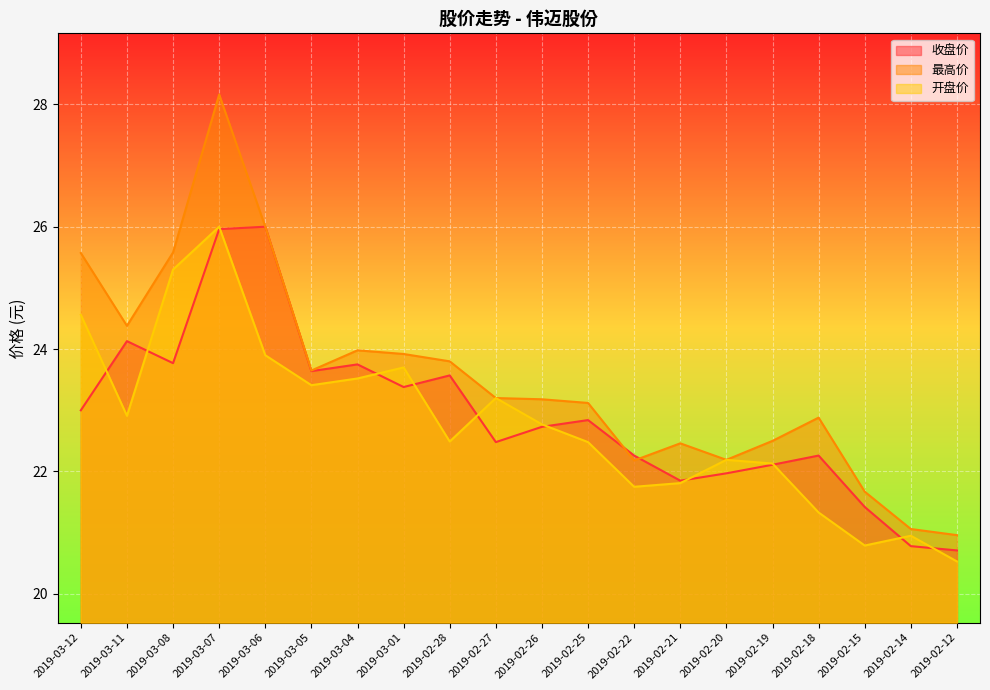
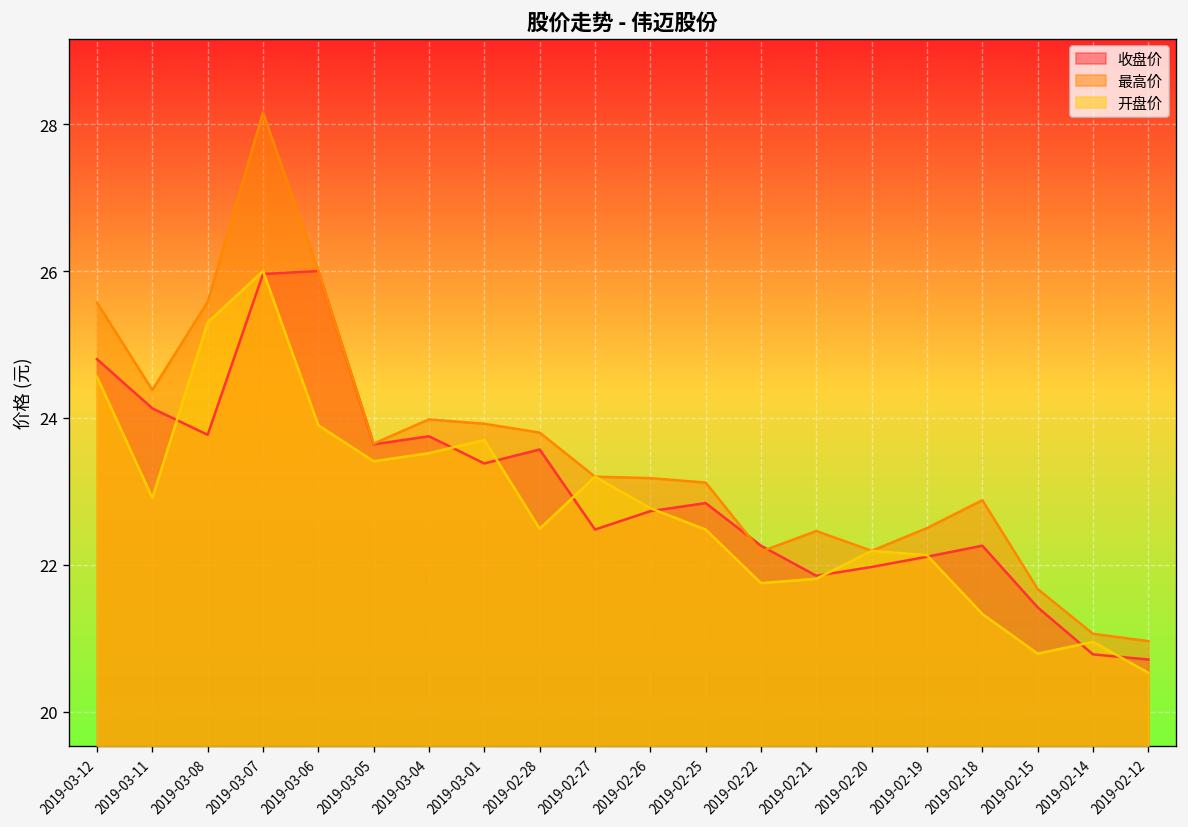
收盘价, 2019-03-12: 23.0 -> 24.8
